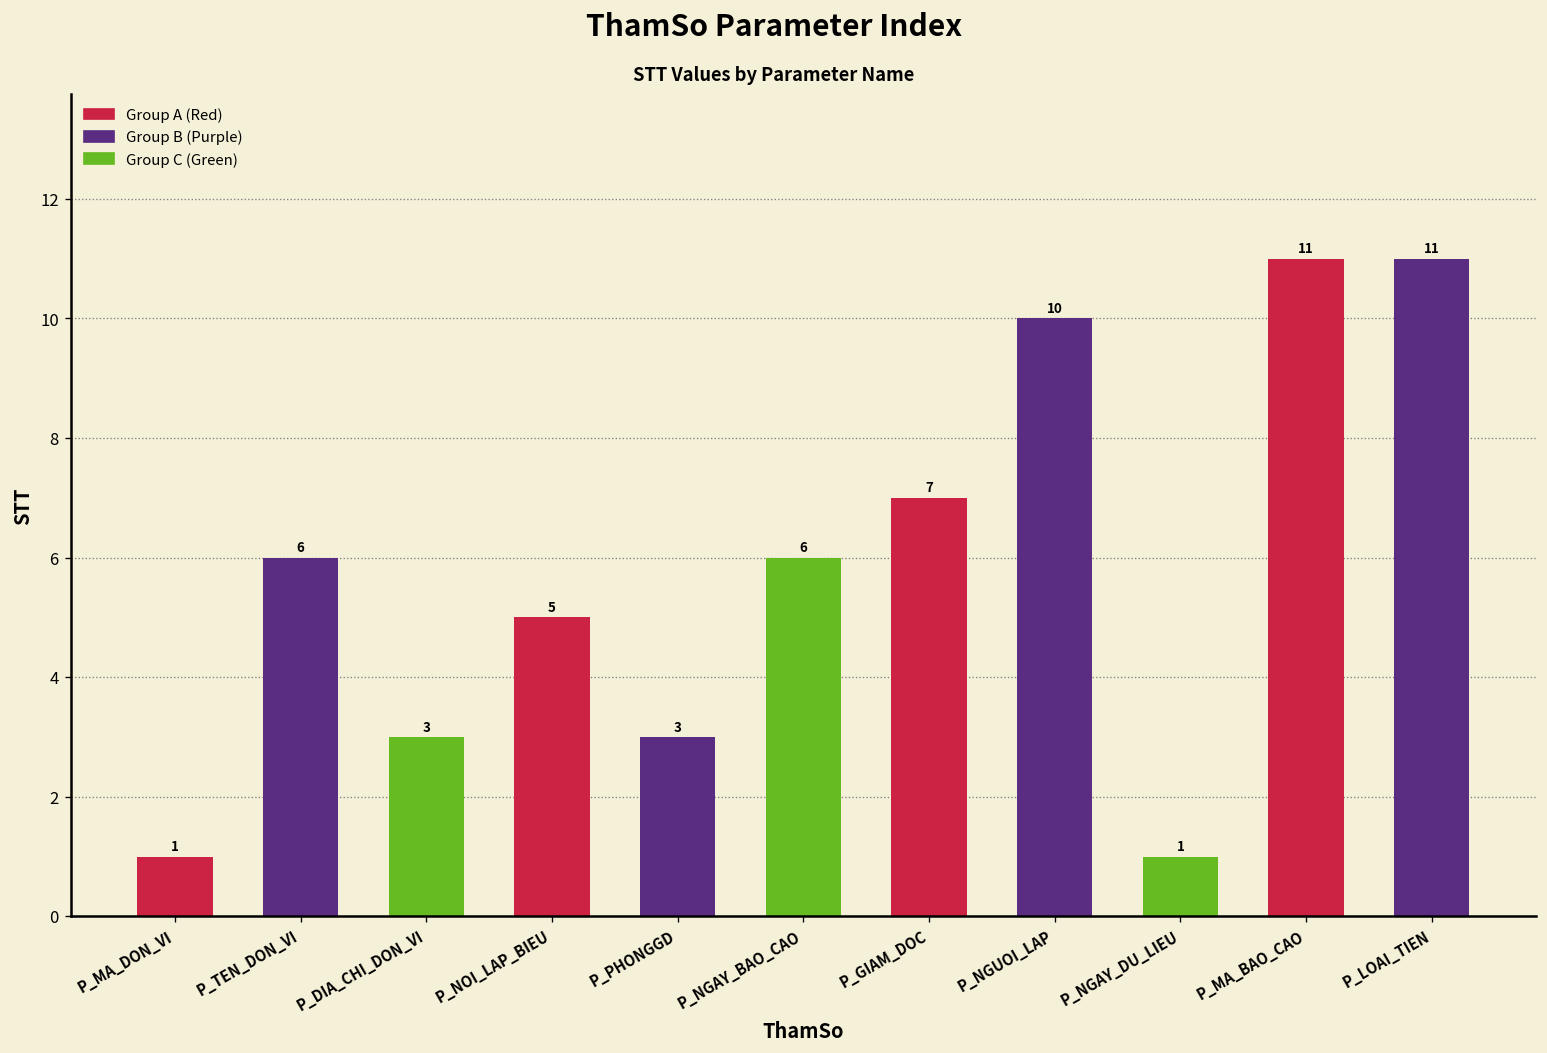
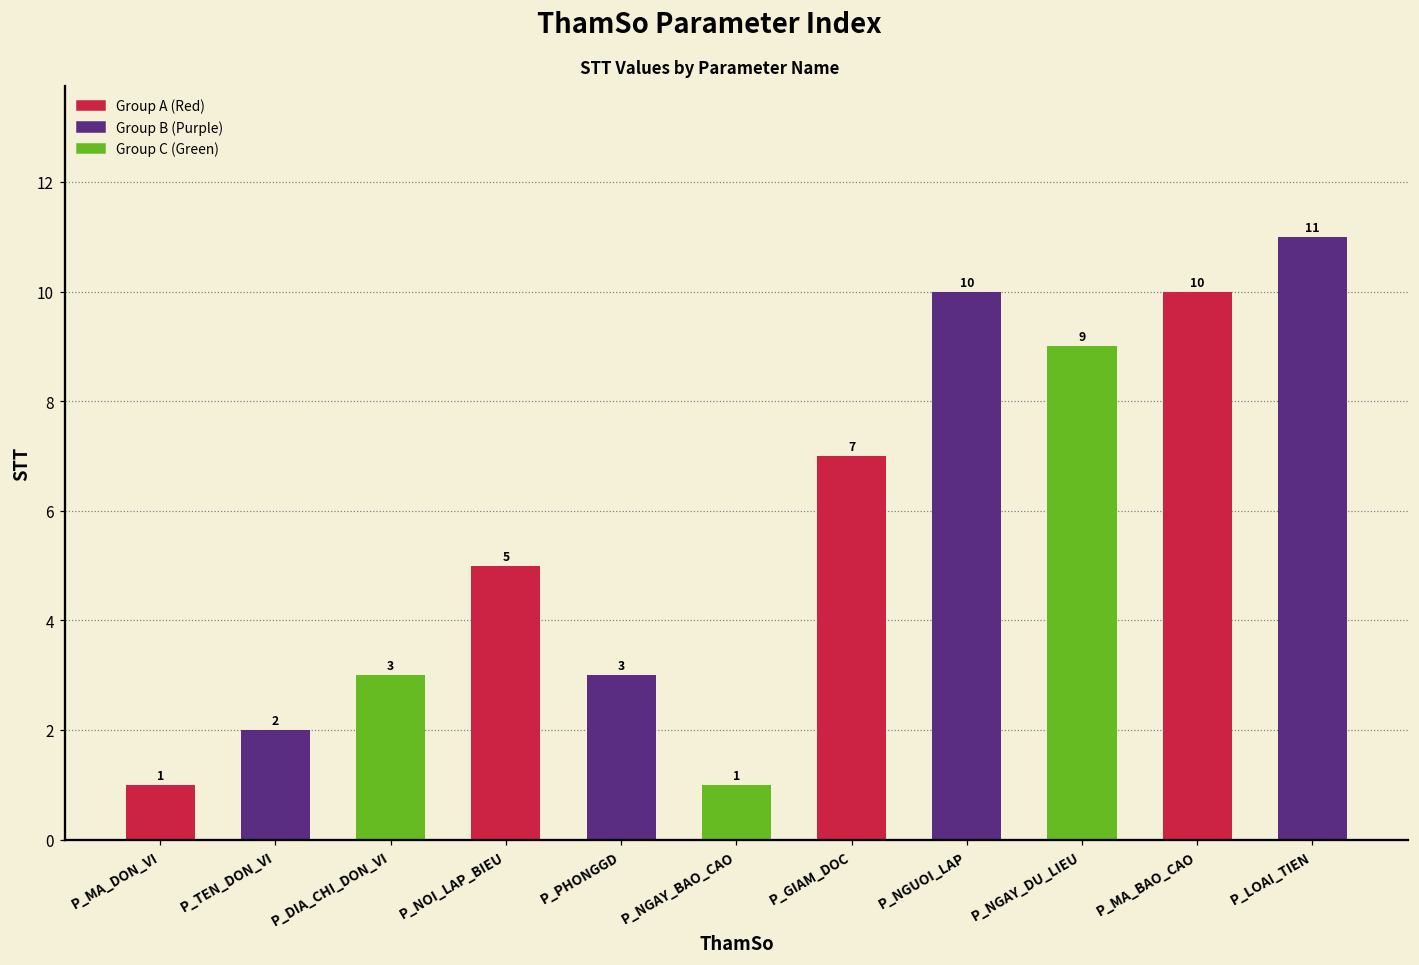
P_TEN_DON_VI: 6 -> 2
P_NGAY_BAO_CAO: 6 -> 1
P_NGAY_DU_LIEU: 1 -> 9
P_MA_BAO_CAO: 11 -> 10
